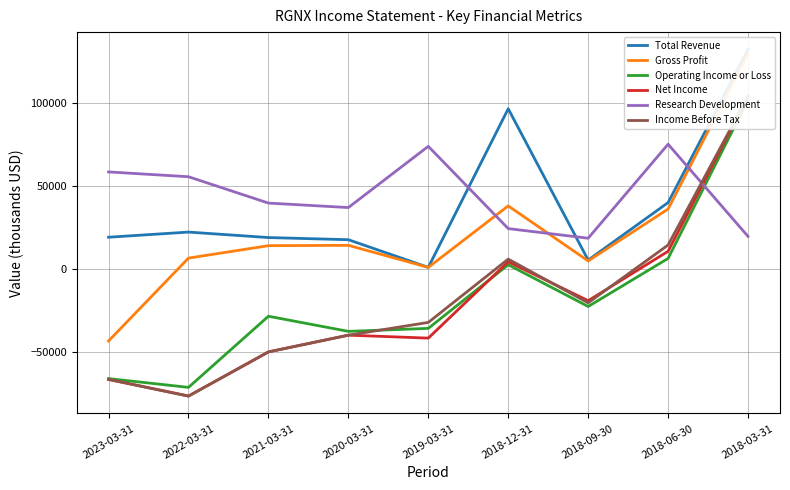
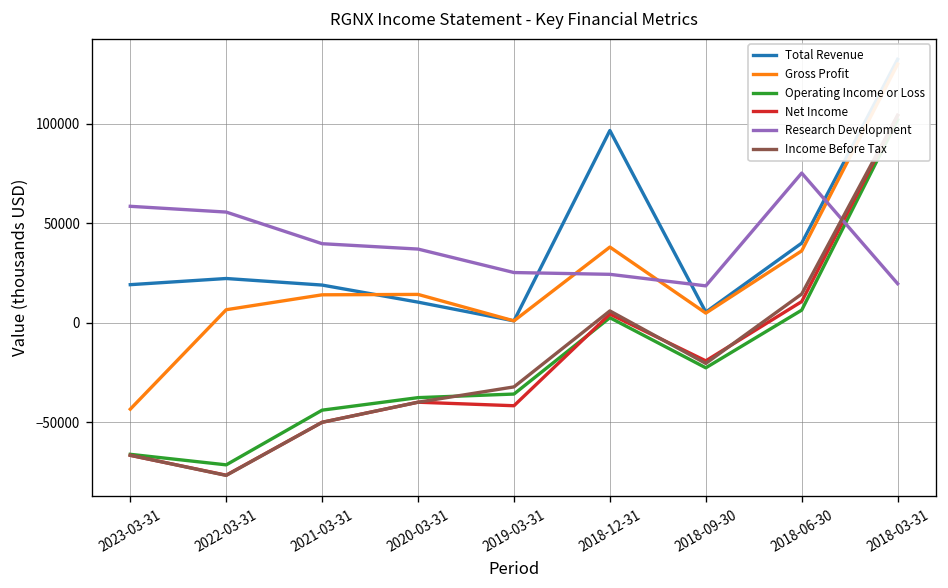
Operating Income or Loss, 2021-03-31: -29000 -> -44000
Total Revenue, 2020-03-31: 18000 -> 10000
Research Development, 2019-03-31: 74000 -> 25000
